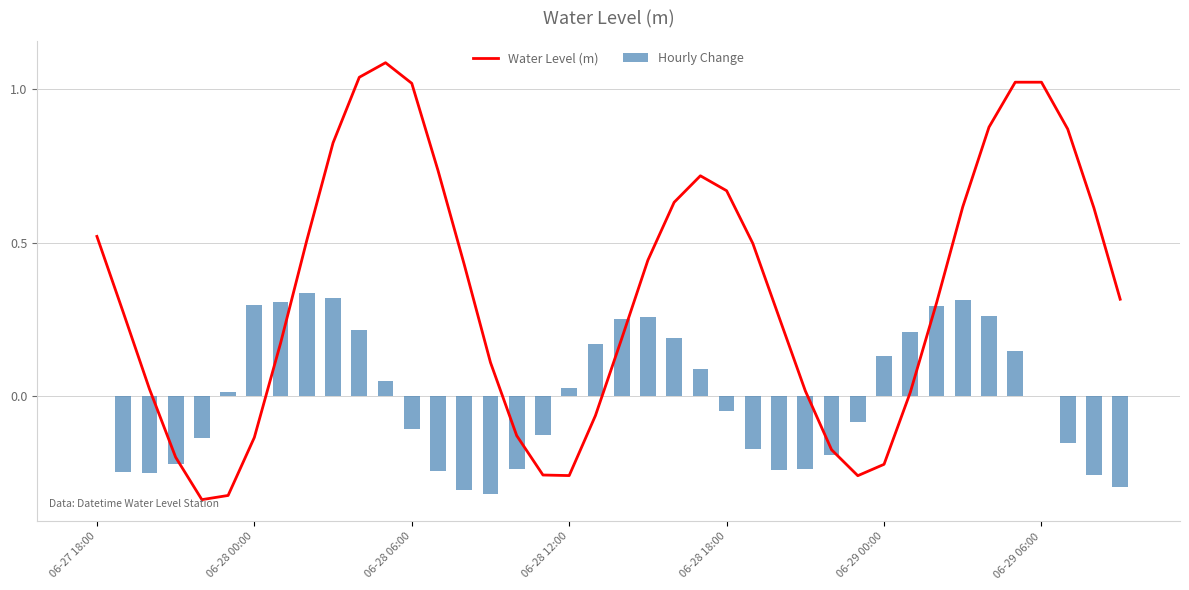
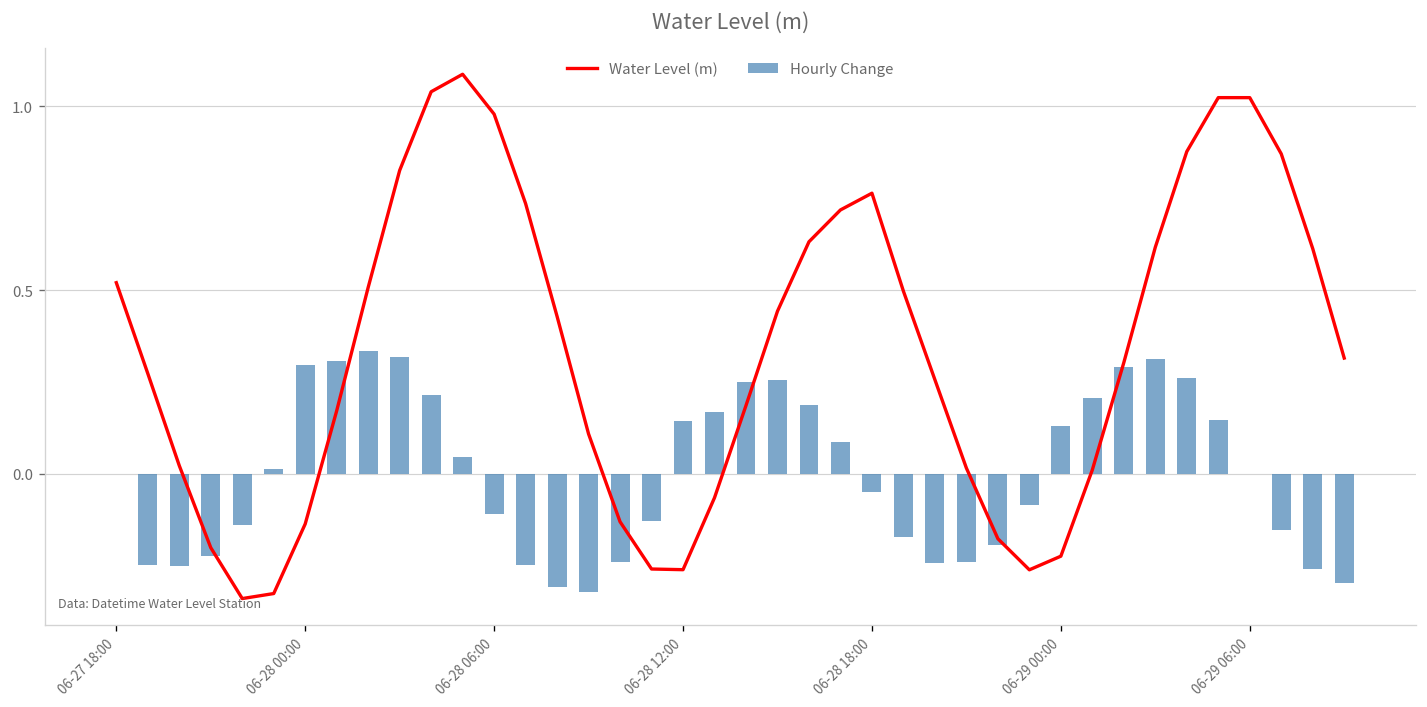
Water Level (m), 06-28 06:00: 1.02 -> 0.98
Hourly Change, 06-28 12:00: 0.03 -> 0.14
Water Level (m), 06-28 18:00: 0.67 -> 0.76
